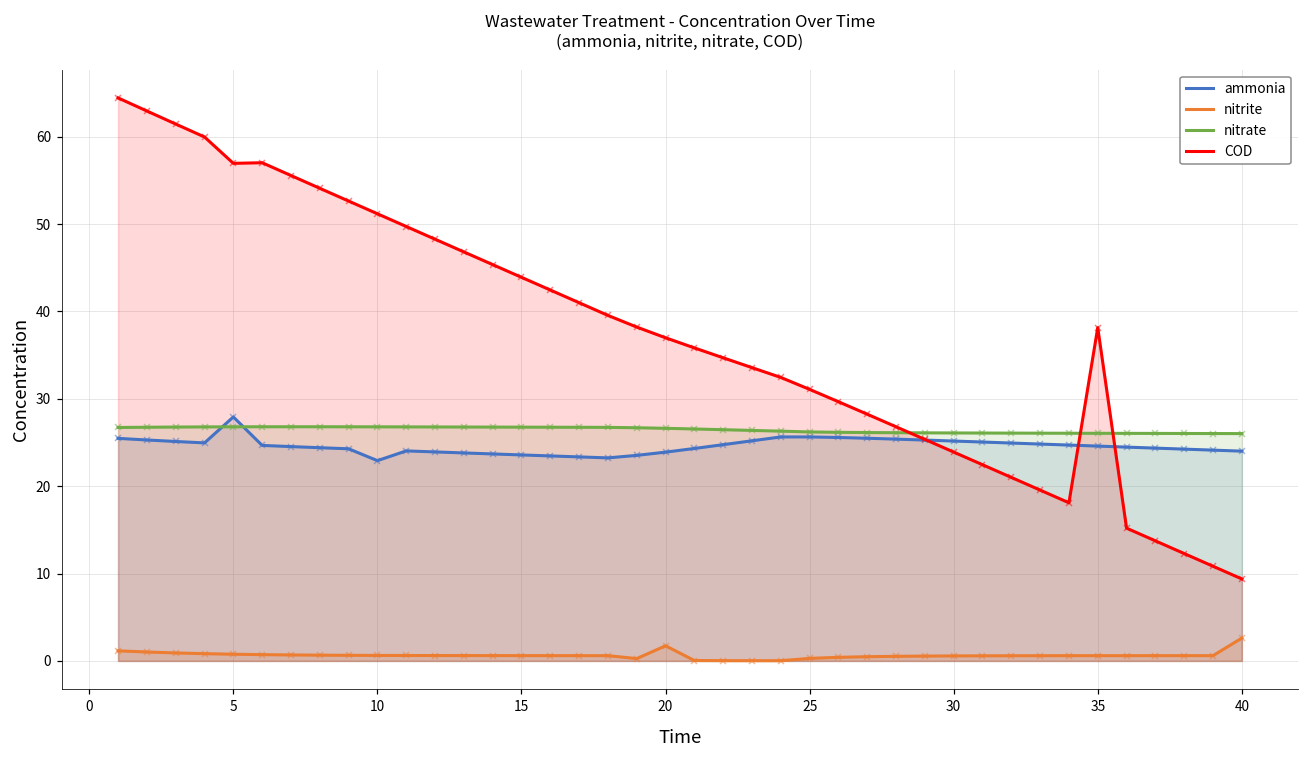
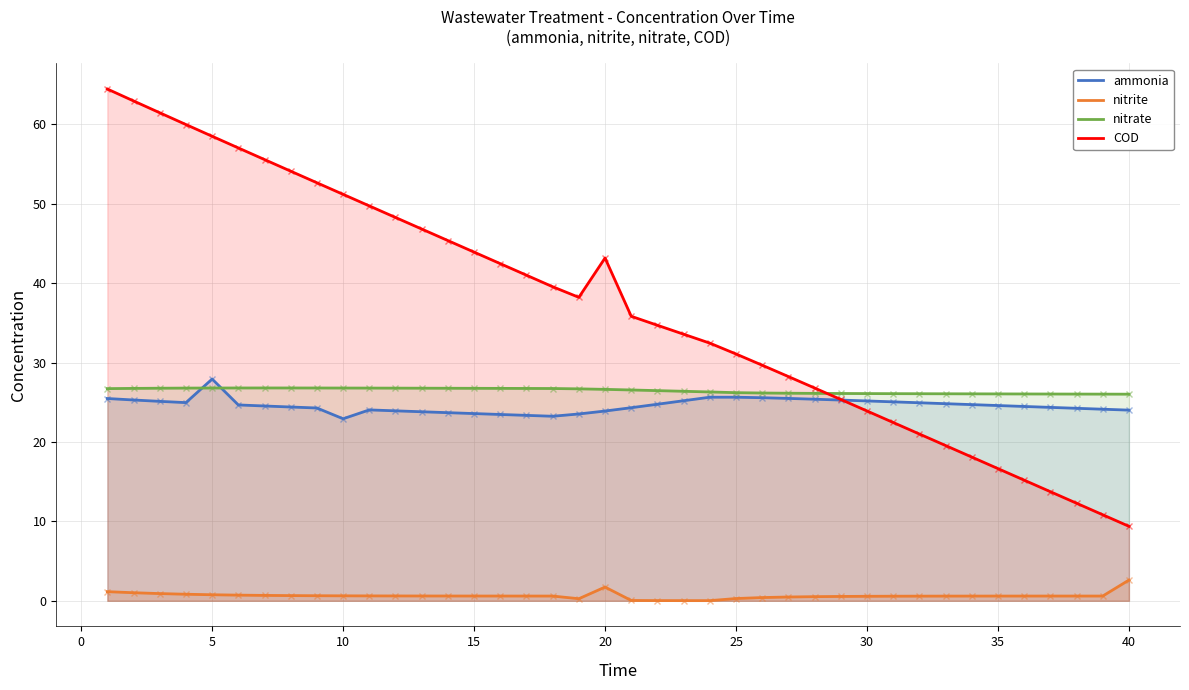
COD, 5: 57 -> 58
COD, 20: 37 -> 43
COD, 35: 38 -> 17
